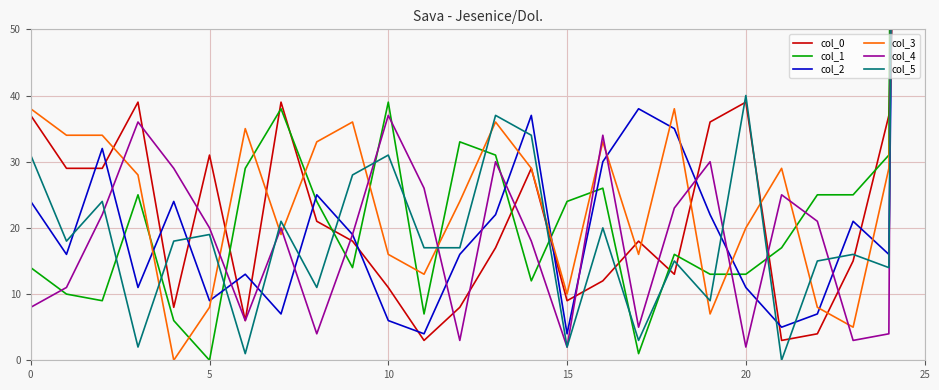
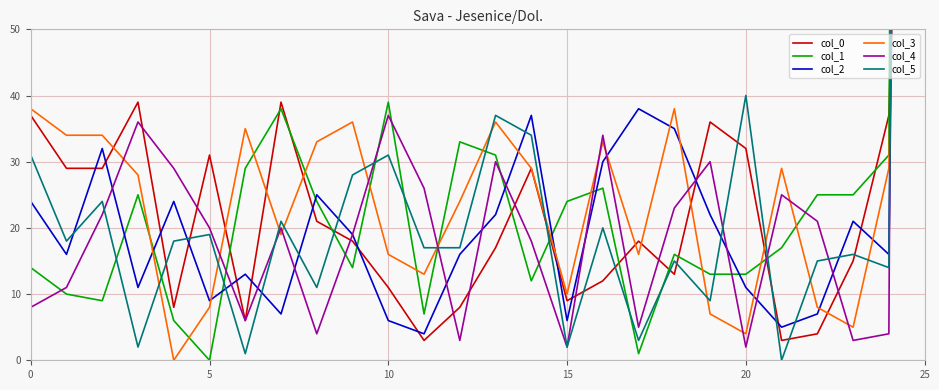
col_2, 15: 4 -> 6
col_0, 20: 39 -> 32
col_3, 20: 20 -> 4
